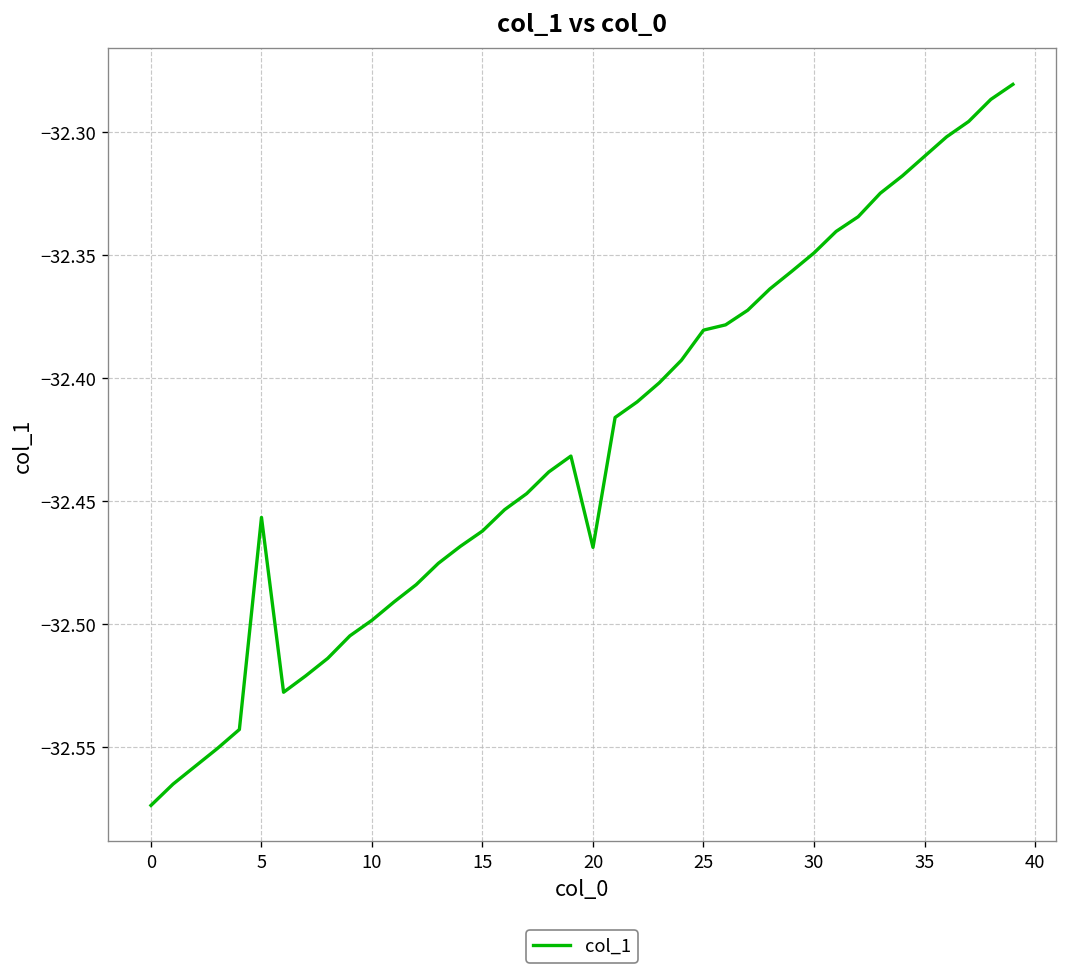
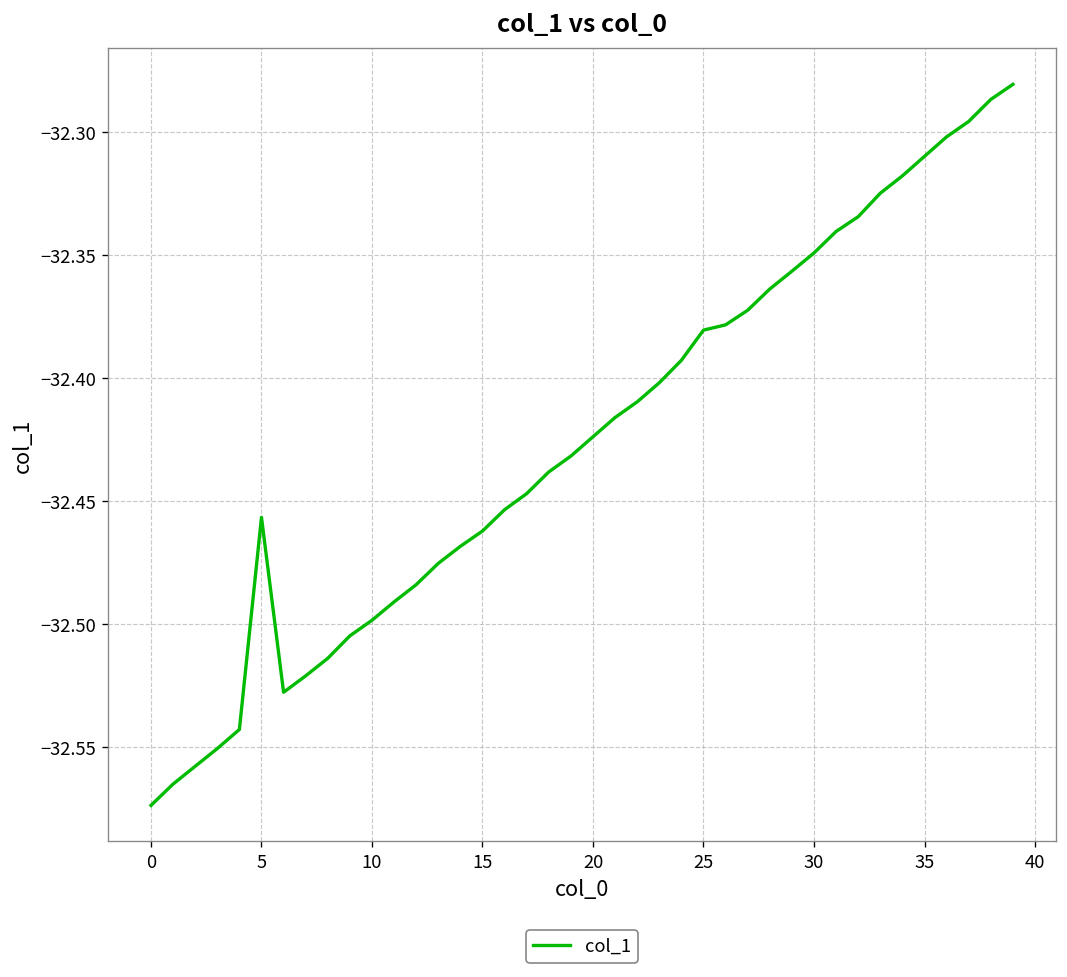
20: -32.469 -> -32.424
